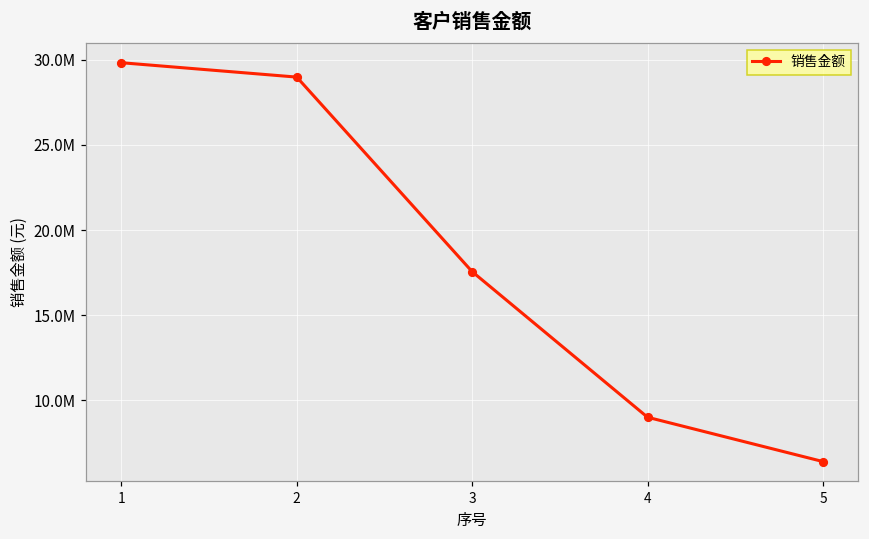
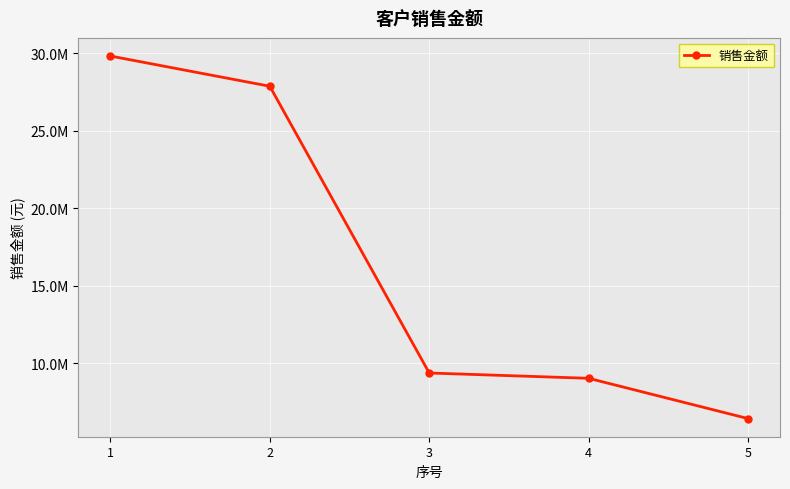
2: 29000000 -> 27900000
3: 17600000 -> 9400000
